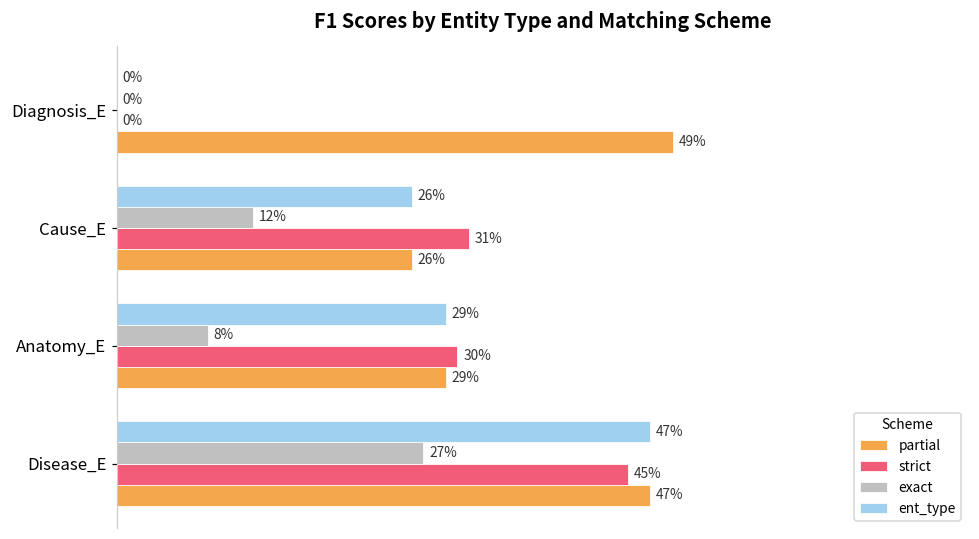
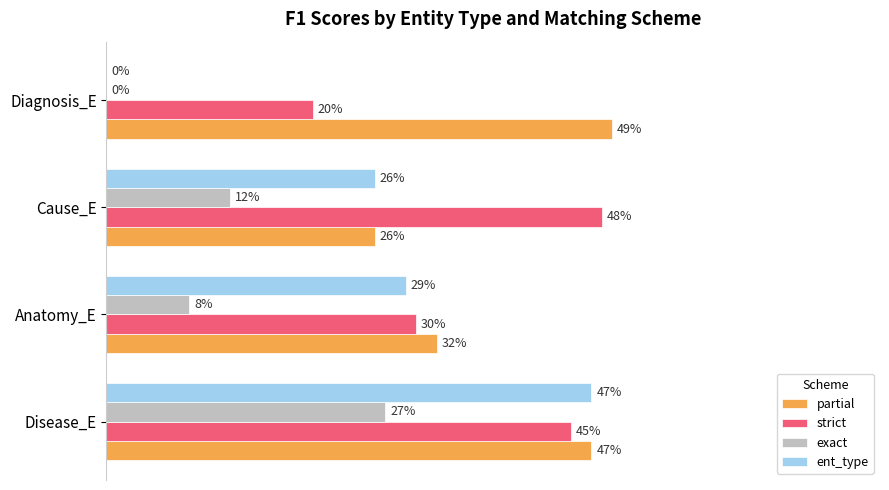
strict, Diagnosis_E: 0% -> 20%
strict, Cause_E: 31% -> 48%
partial, Anatomy_E: 29% -> 32%
